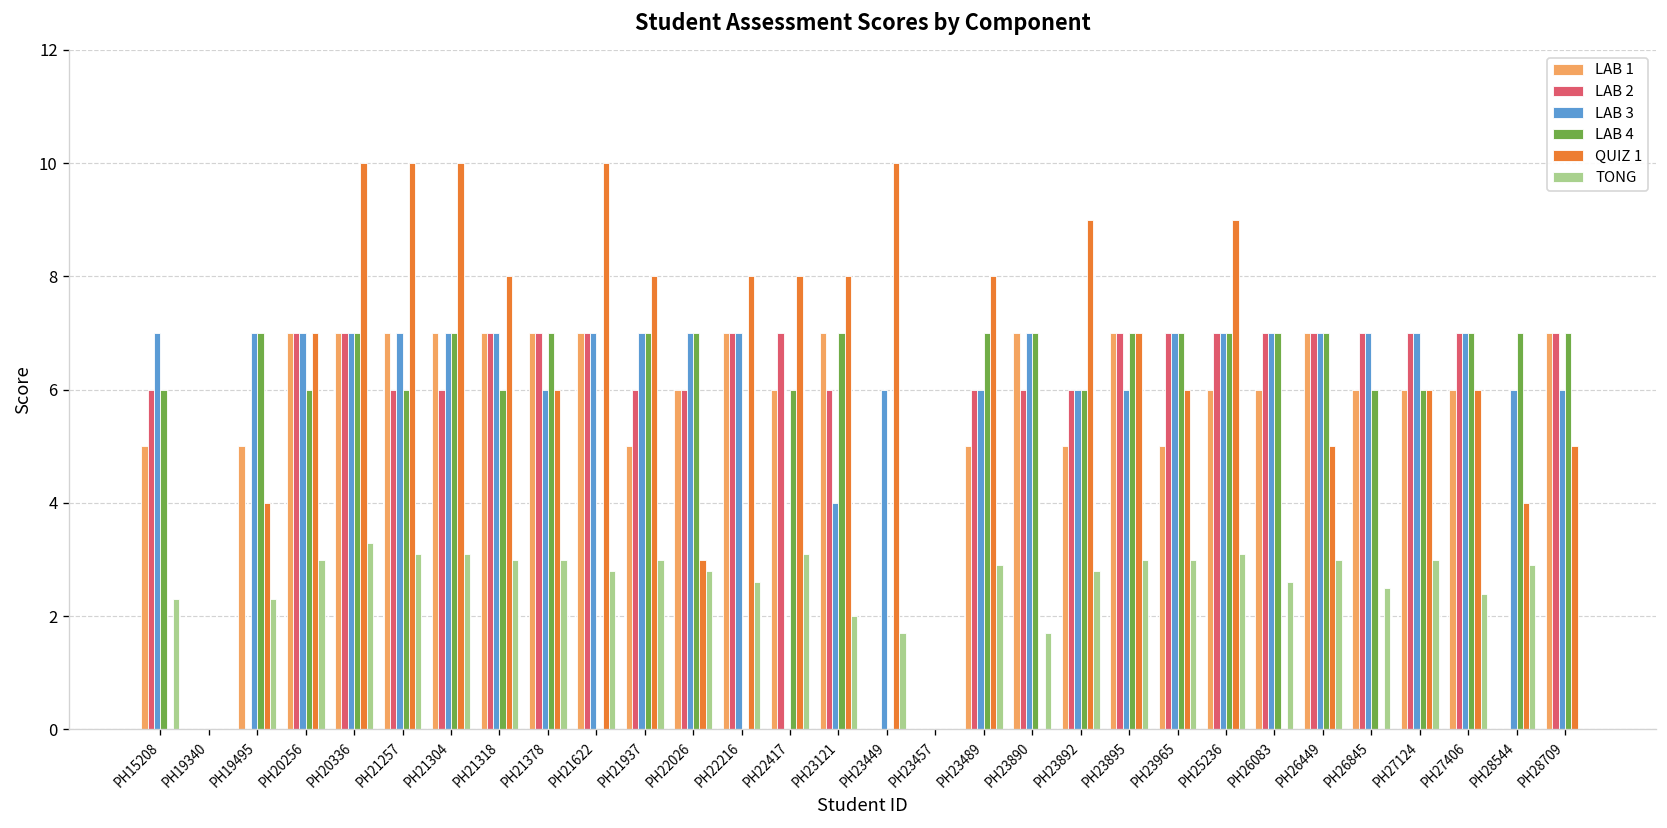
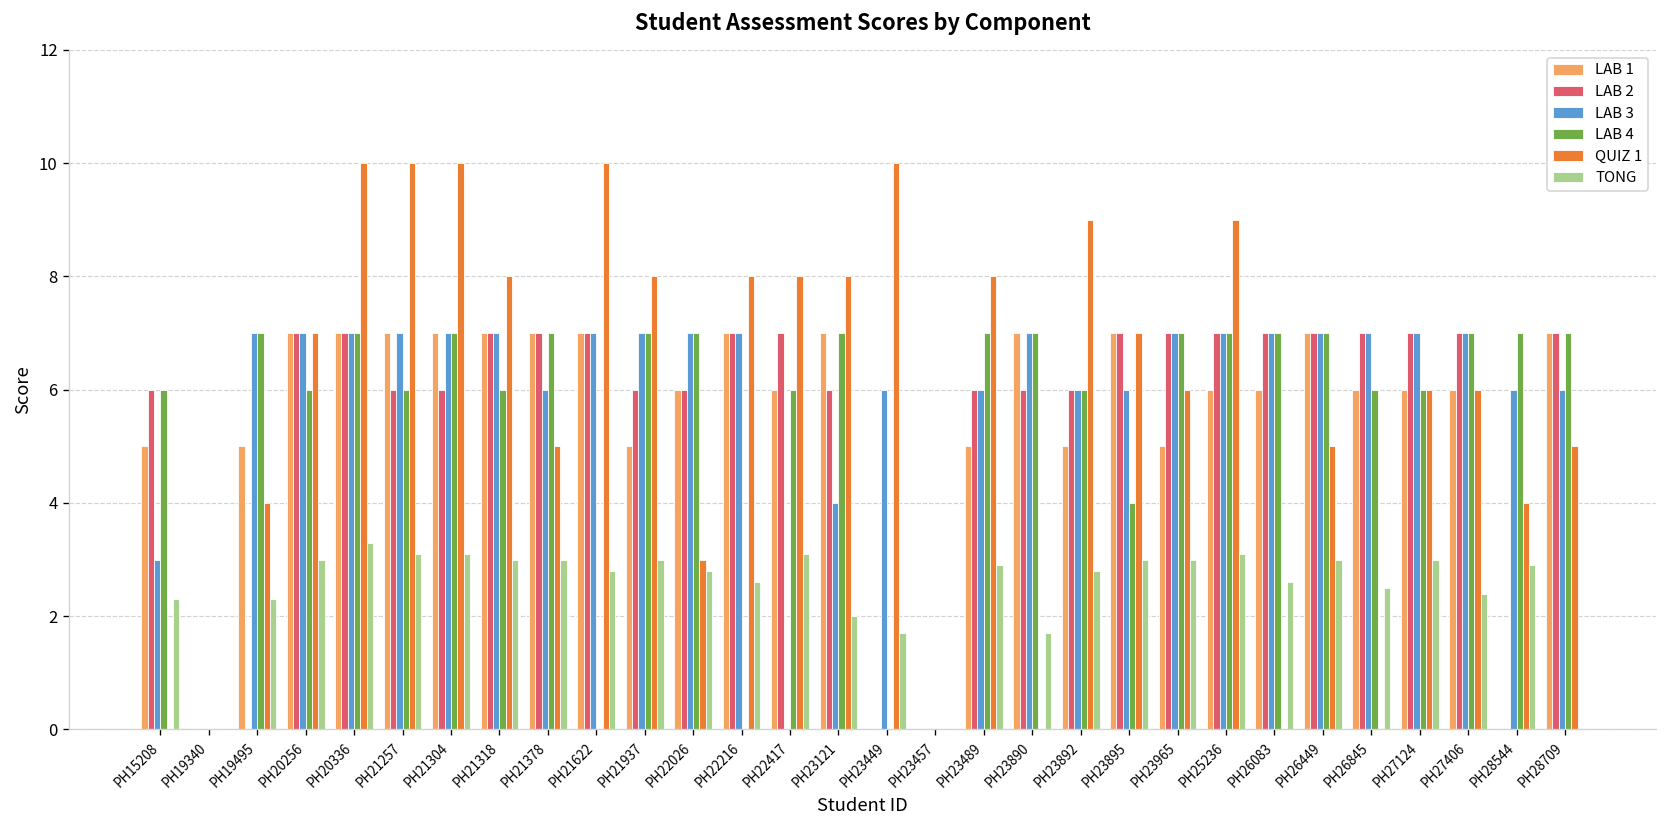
LAB 3, PH15208: 7 -> 3
QUIZ 1, PH21378: 6 -> 5
LAB 4, PH23895: 7 -> 4
